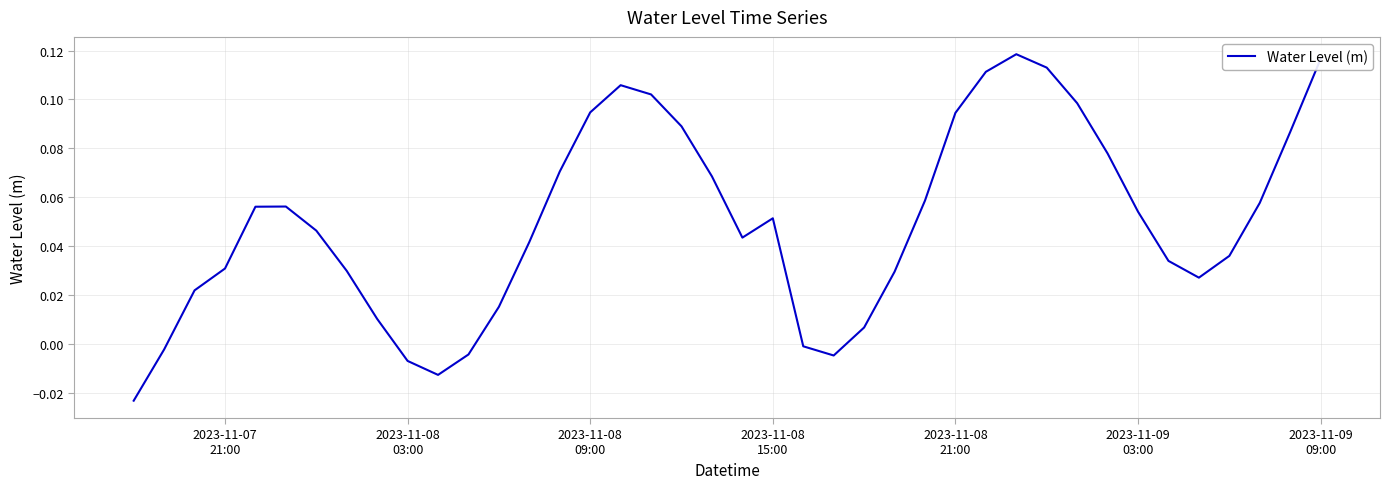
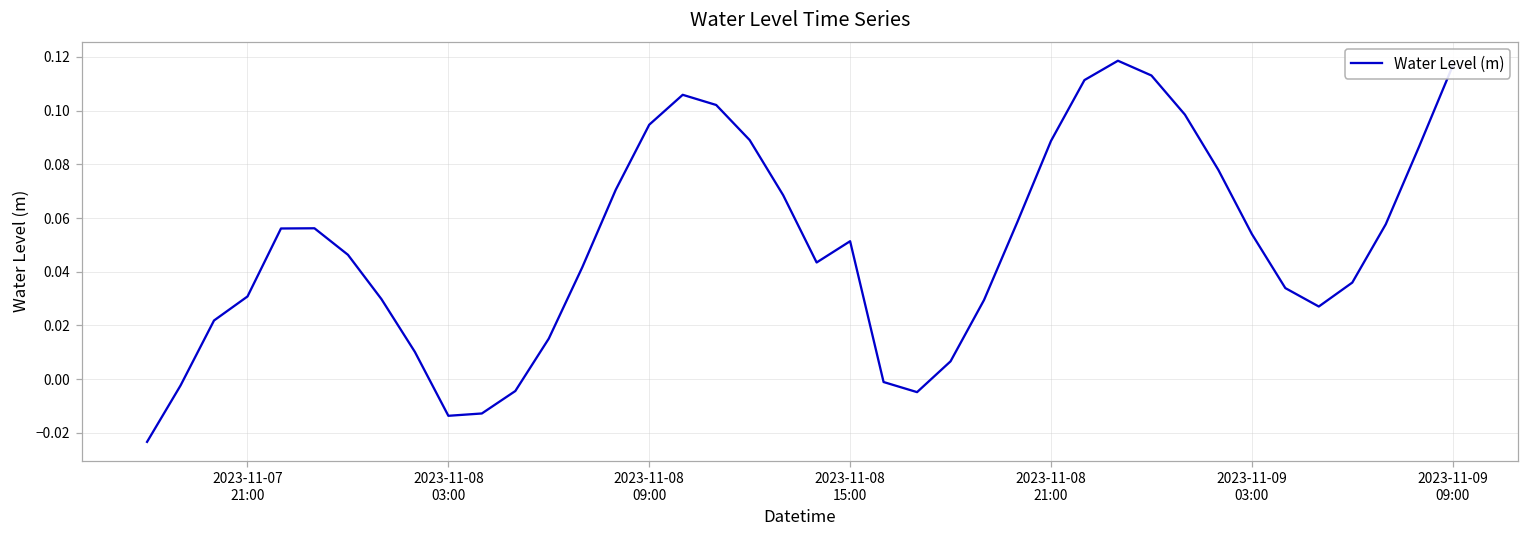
2023-11-08 03:00: -0.007 -> -0.014
2023-11-08 21:00: 0.095 -> 0.089
